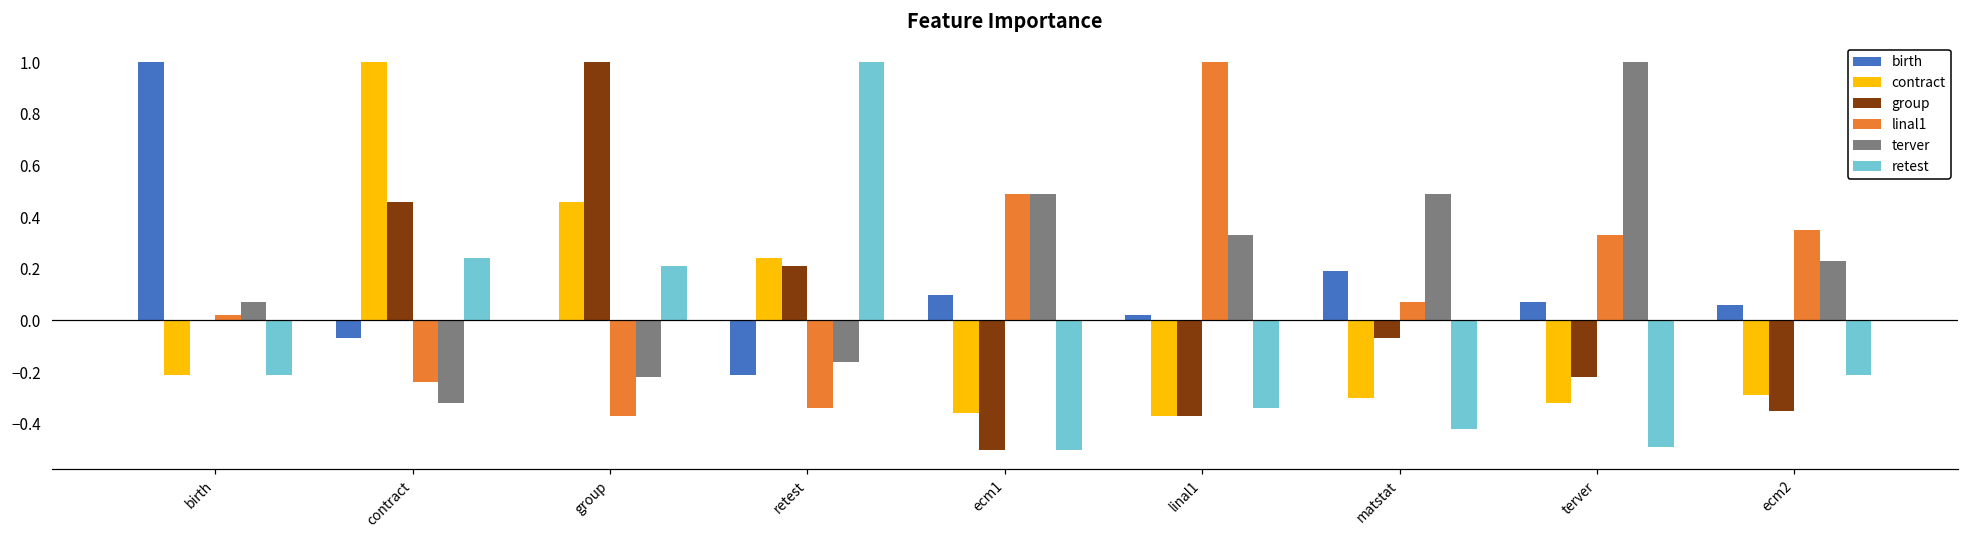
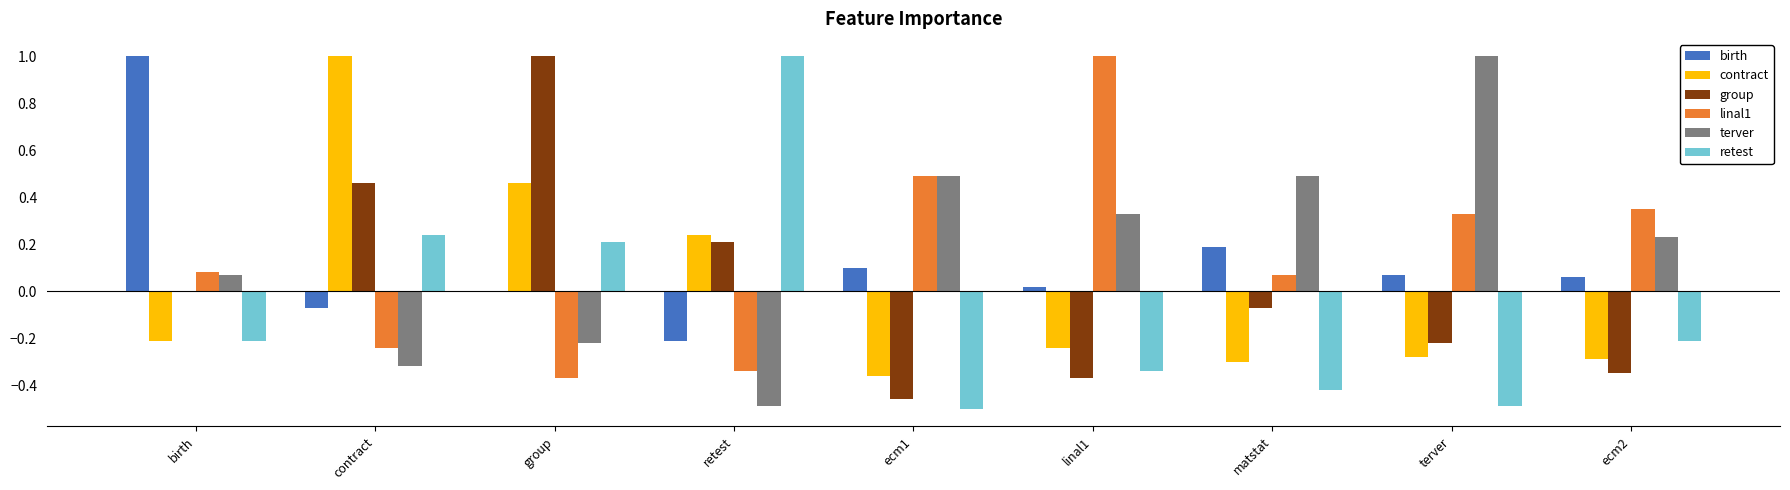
linal1, birth: 0.02 -> 0.08
terver, retest: -0.16 -> -0.49
group, ecm1: -0.50 -> -0.46
contract, linal1: -0.37 -> -0.24
contract, terver: -0.32 -> -0.28
